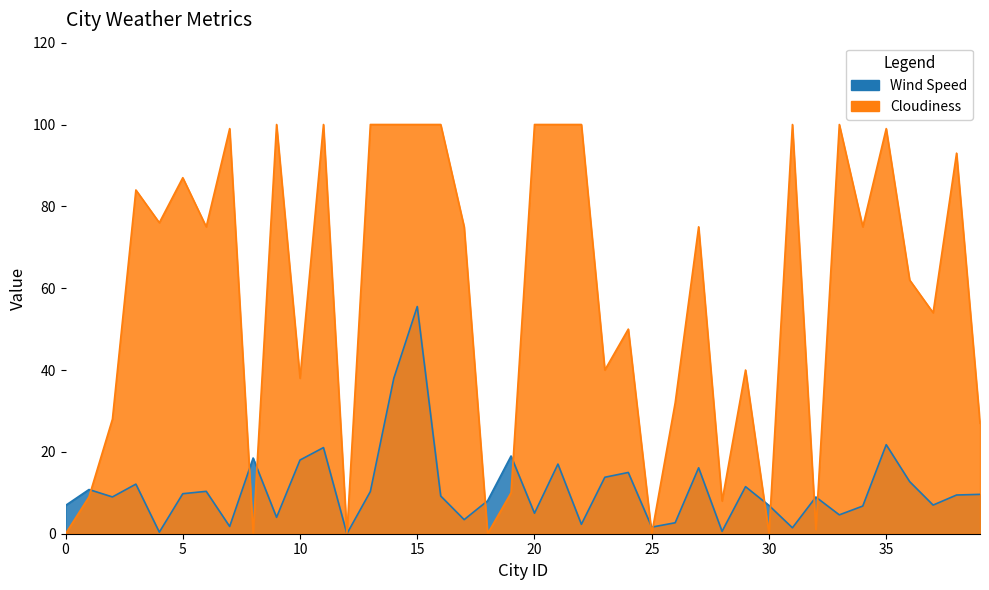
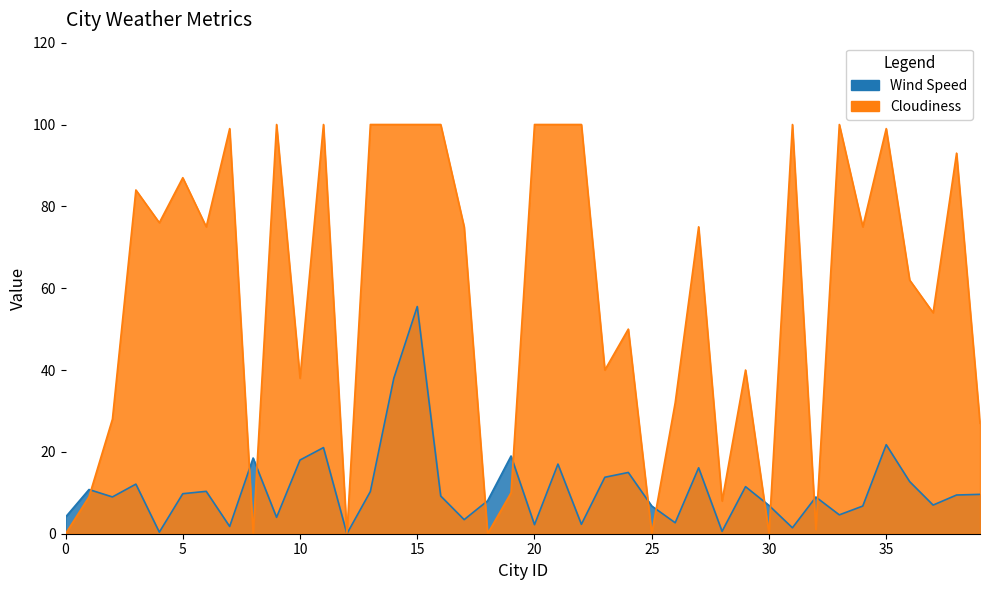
Wind Speed, 0: 7 -> 4
Wind Speed, 20: 5 -> 2
Wind Speed, 25: 2 -> 7
